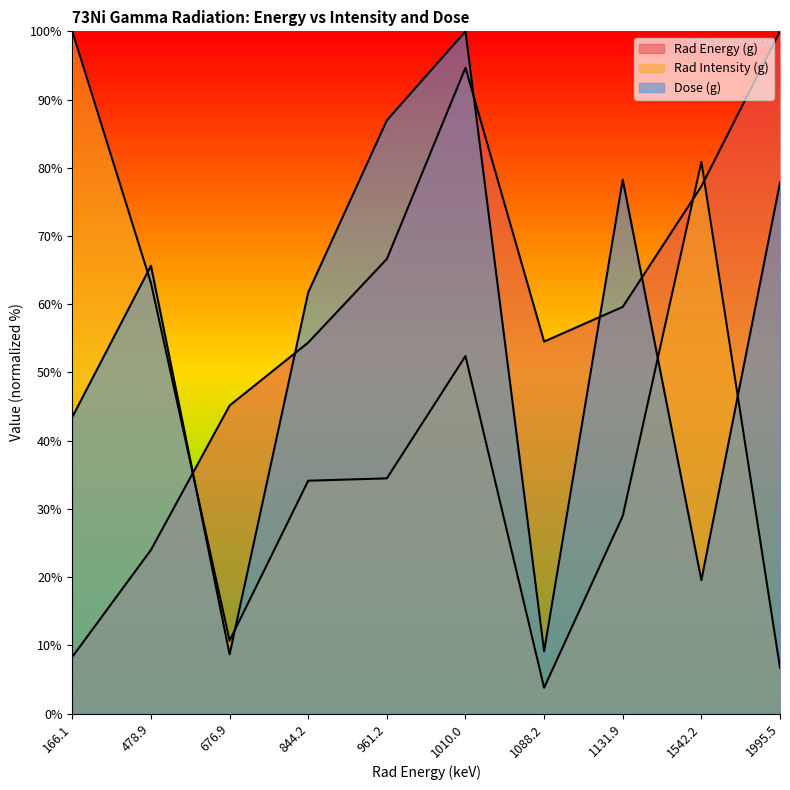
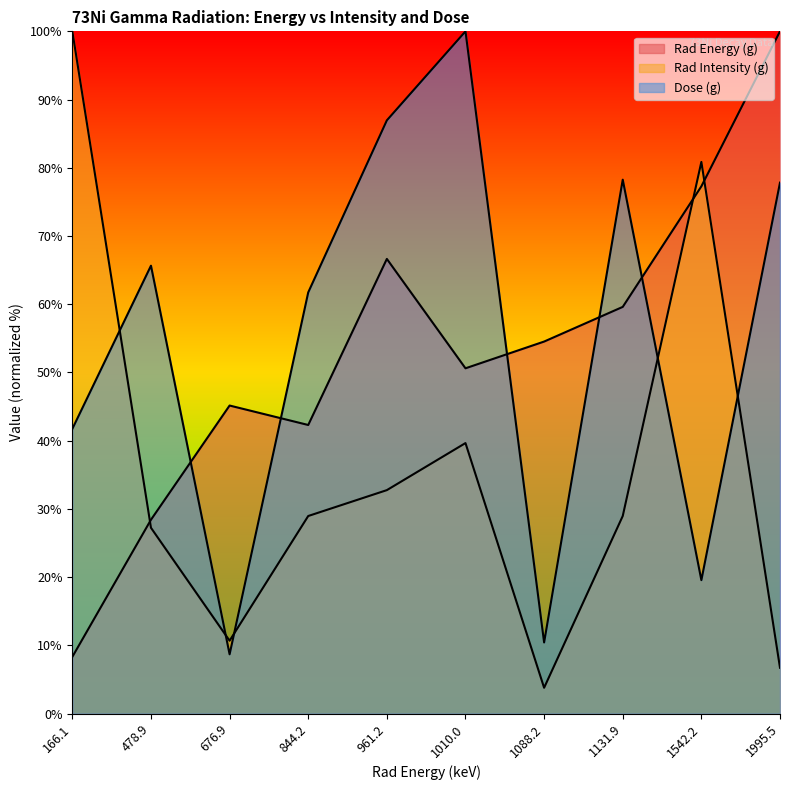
Dose (g), 166.1: 43% -> 42%
Rad Energy (g), 478.9: 24% -> 28%
Rad Intensity (g), 478.9: 63% -> 27%
Rad Energy (g), 844.2: 54% -> 42%
Rad Intensity (g), 844.2: 34% -> 29%
Rad Intensity (g), 961.2: 34% -> 33%
Rad Energy (g), 1010.0: 95% -> 51%
Rad Intensity (g), 1010.0: 52% -> 40%
Dose (g), 1088.2: 9% -> 10%
